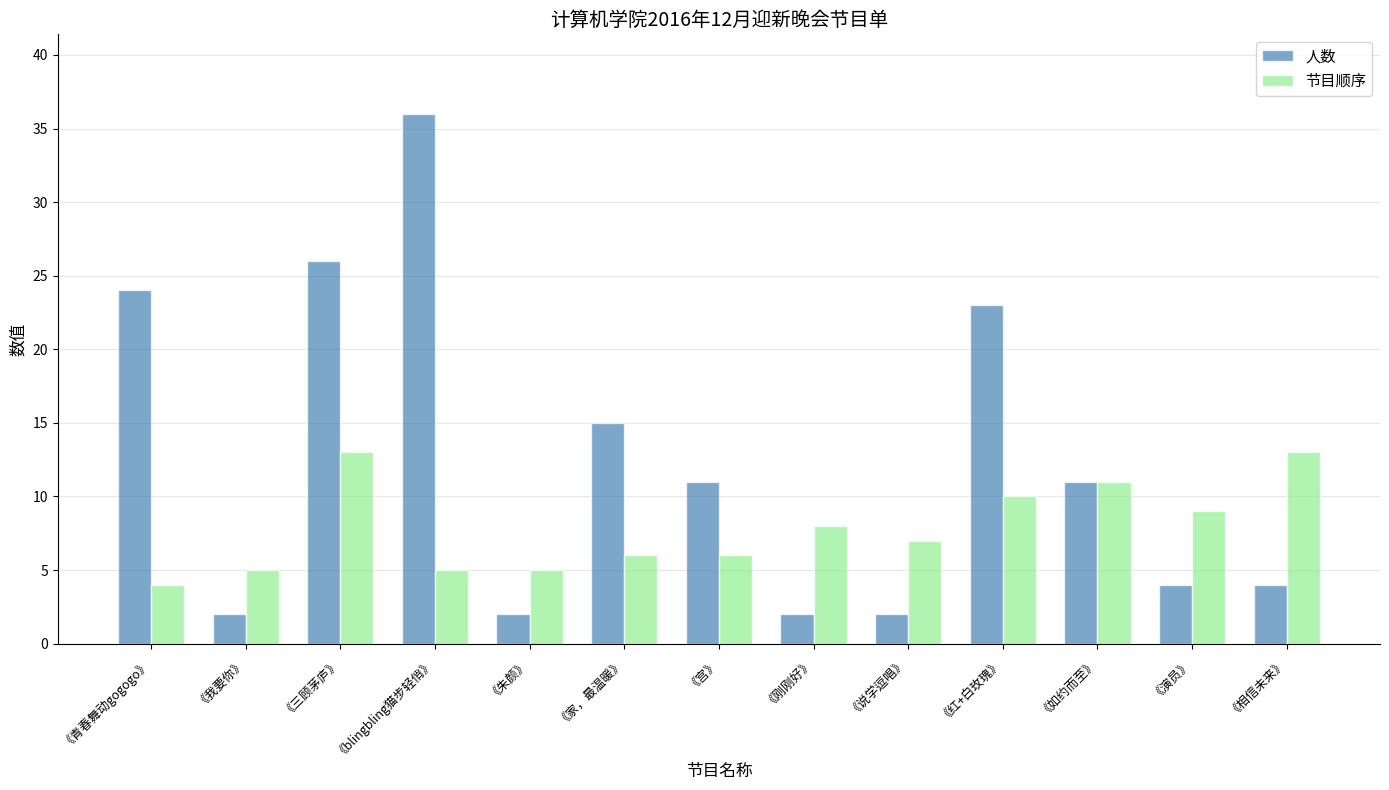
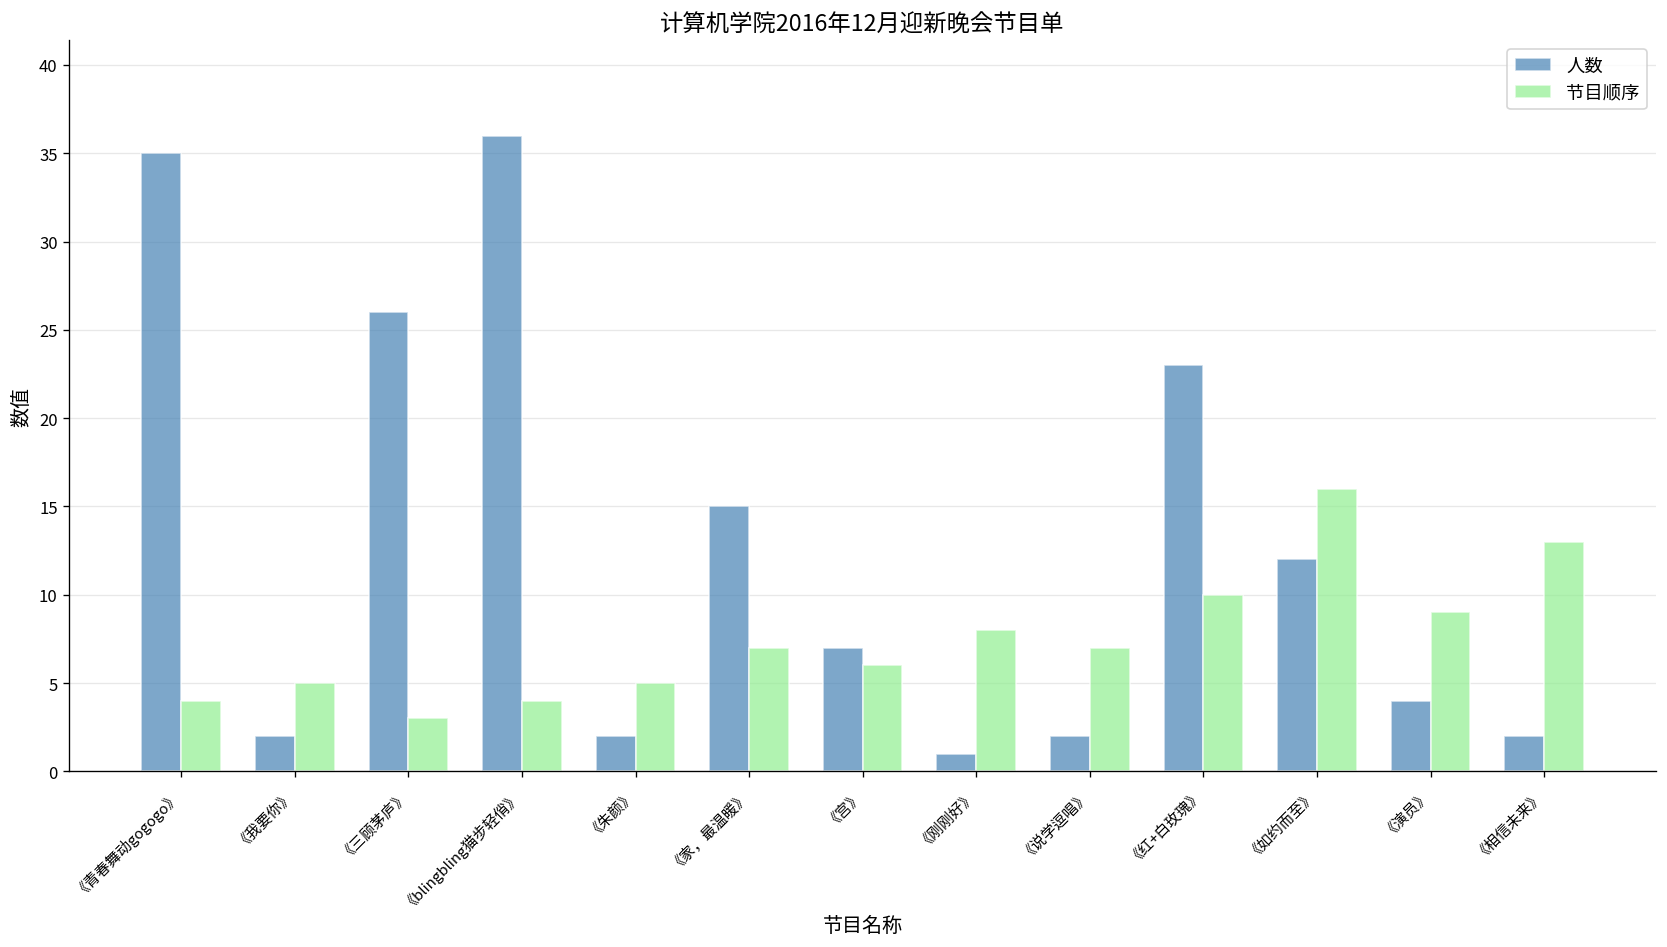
人数, 《青春舞动gogogo》: 24 -> 35
节目顺序, 《三顾茅庐》: 13 -> 3
节目顺序, 《blingbling猫步轻俏》: 5 -> 4
节目顺序, 《家，最温暖》: 6 -> 7
人数, 《宫》: 11 -> 7
人数, 《刚刚好》: 2 -> 1
人数, 《如约而至》: 11 -> 12
节目顺序, 《如约而至》: 11 -> 16
人数, 《相信未来》: 4 -> 2
